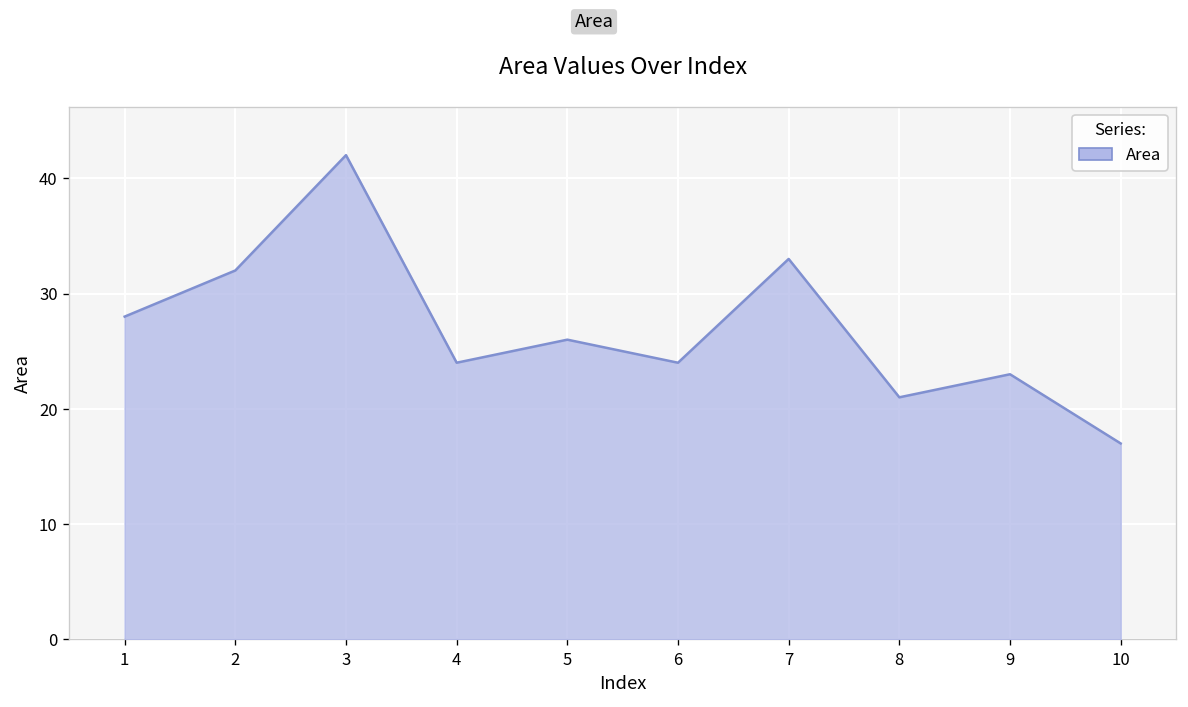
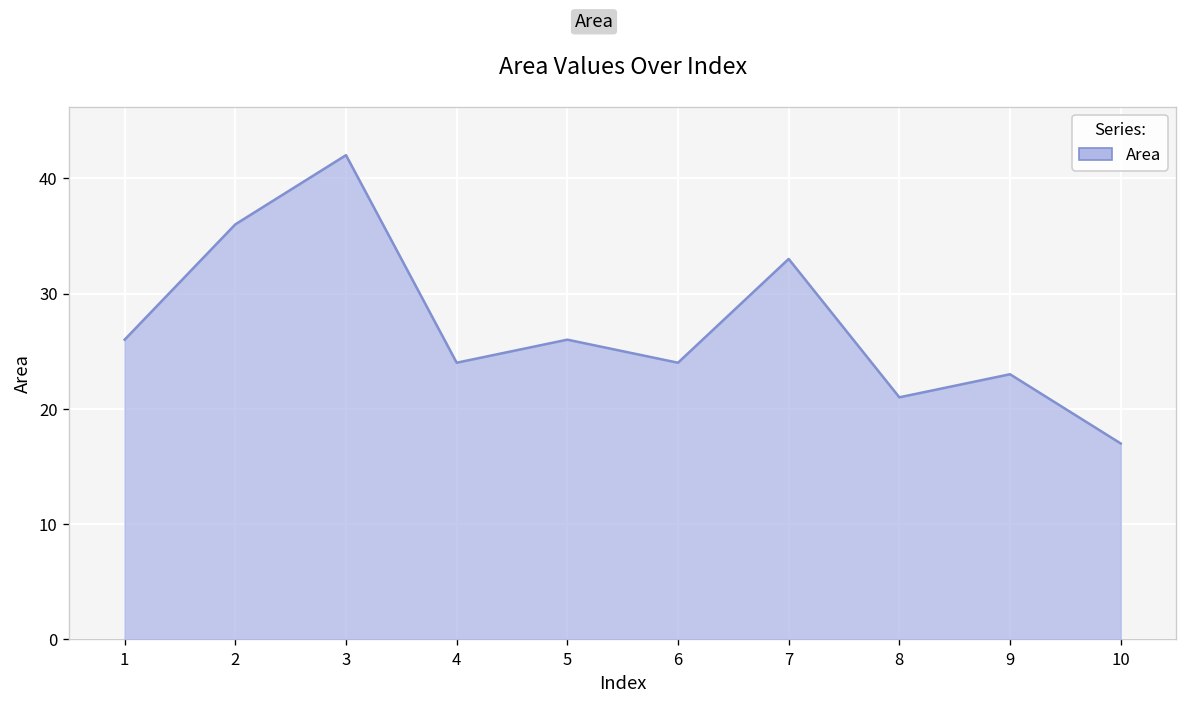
1: 28 -> 26
2: 32 -> 36
